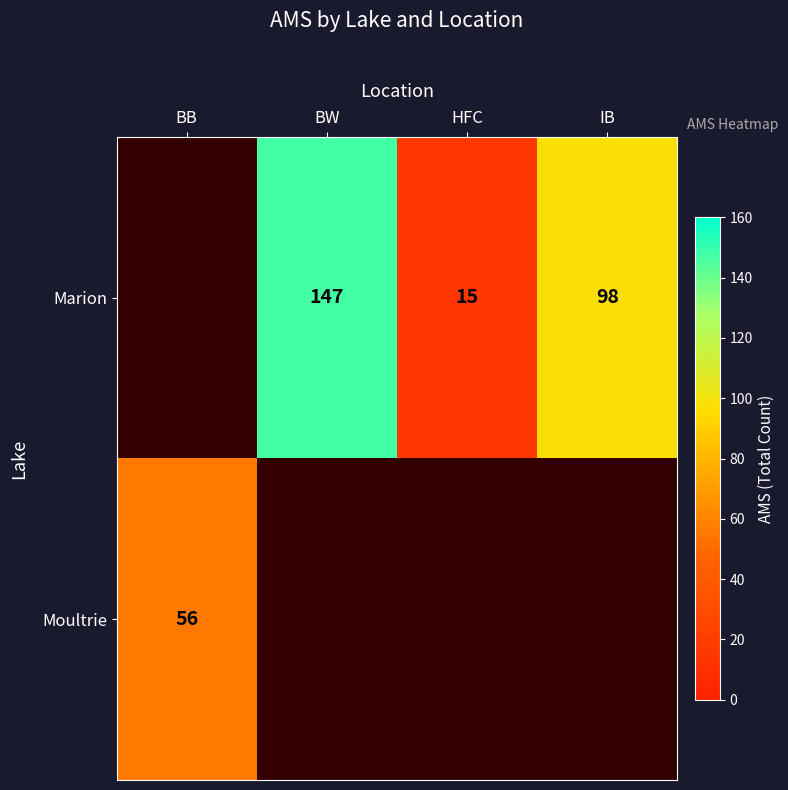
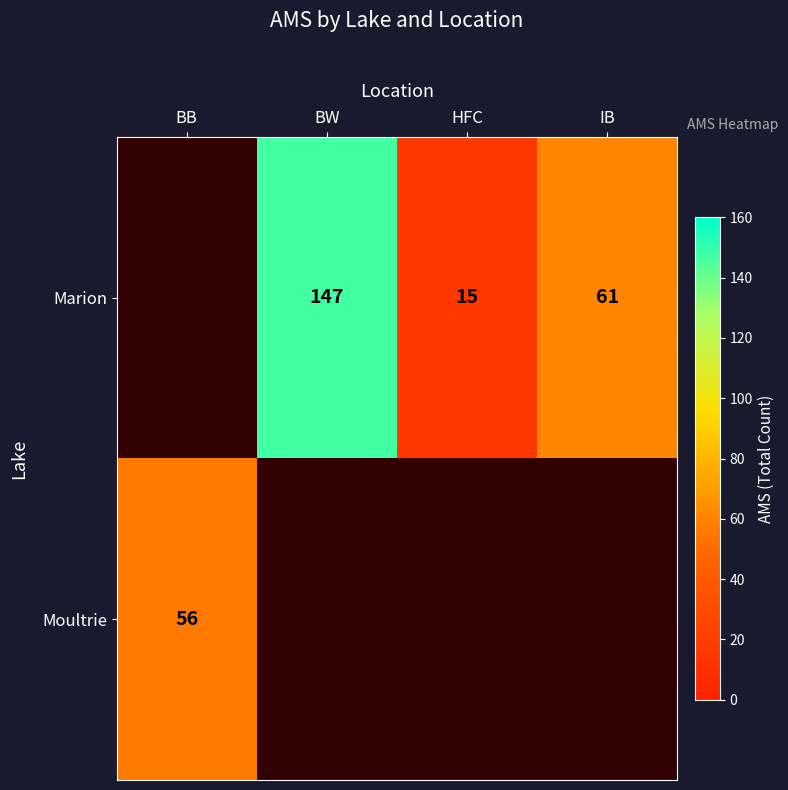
Marion, IB: 98 -> 61
